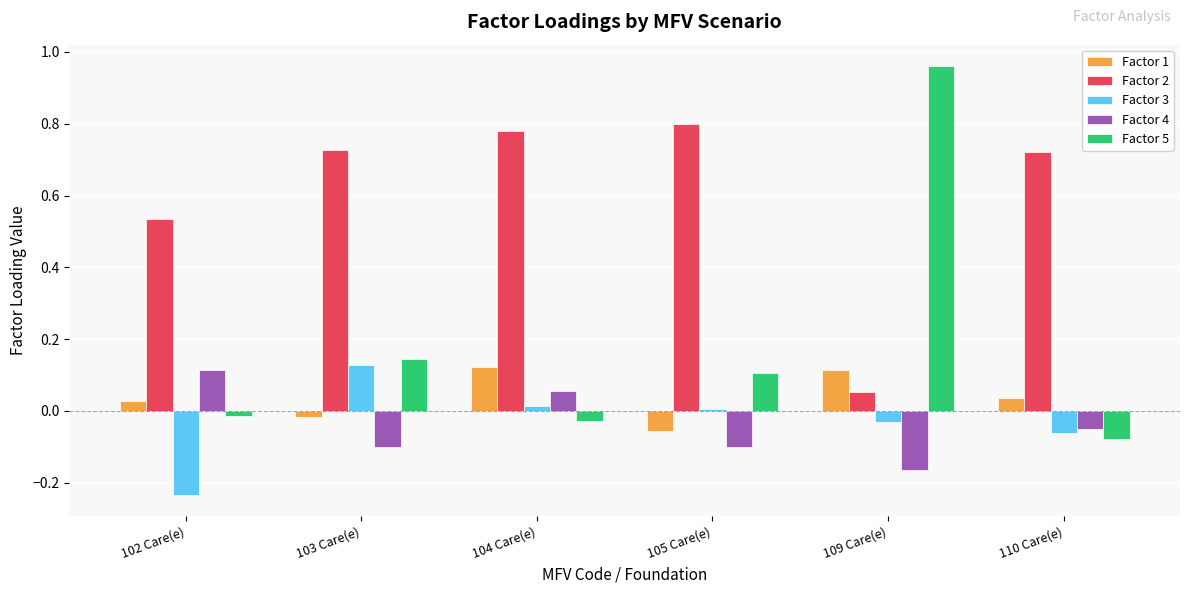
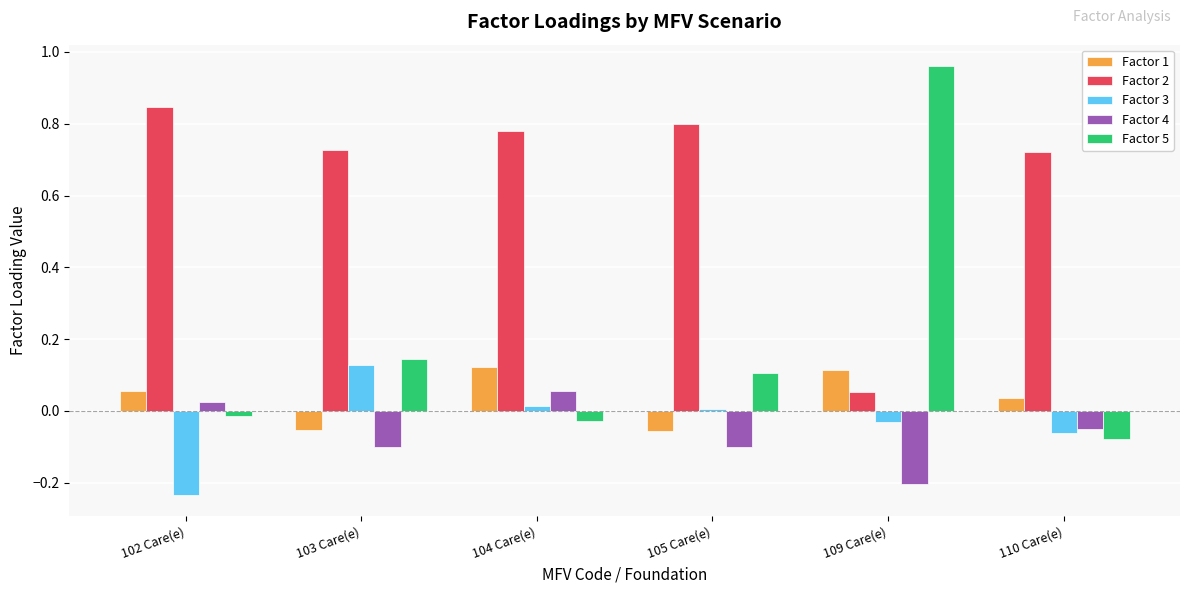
Factor 1, 102 Care(e): 0.03 -> 0.05
Factor 2, 102 Care(e): 0.53 -> 0.85
Factor 4, 102 Care(e): 0.12 -> 0.02
Factor 1, 103 Care(e): -0.02 -> -0.05
Factor 4, 109 Care(e): -0.16 -> -0.20
